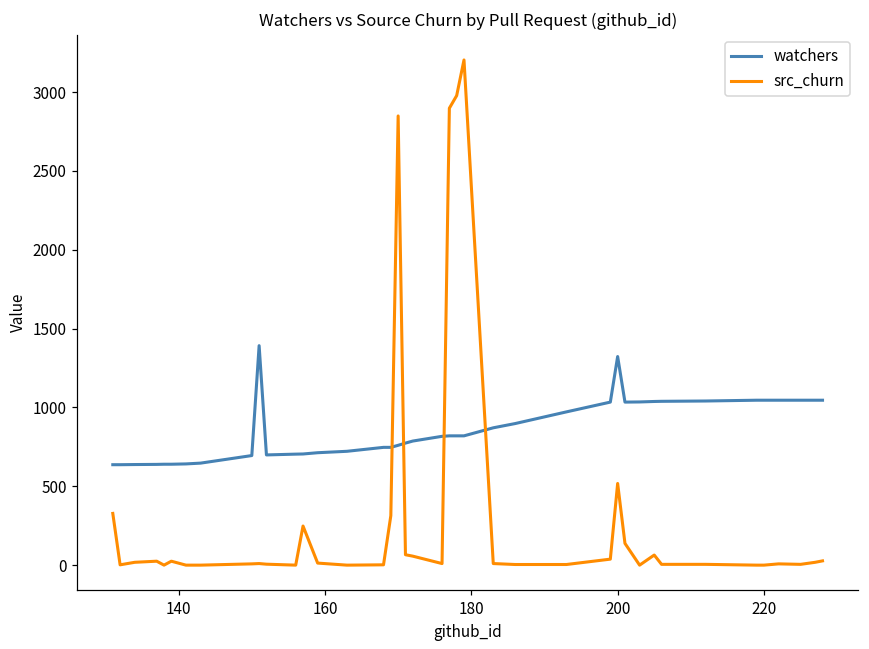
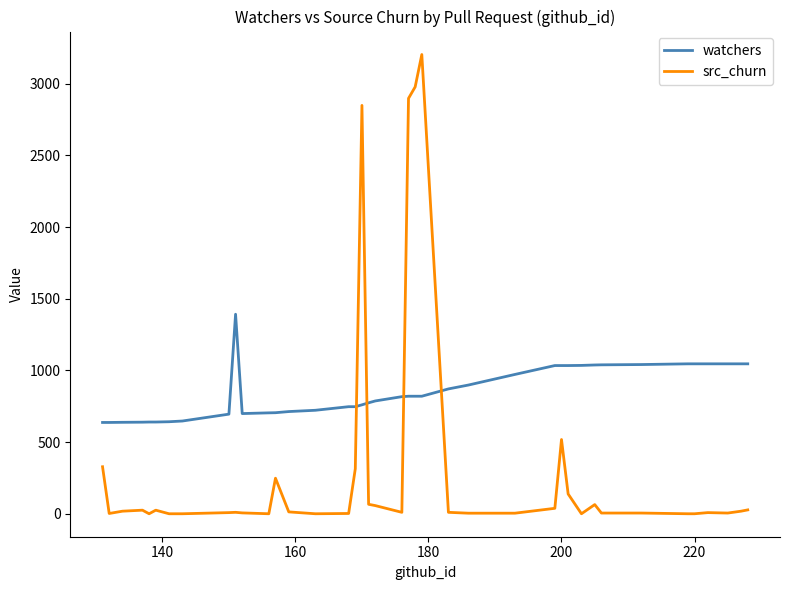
watchers, 200: 1320 -> 1030
